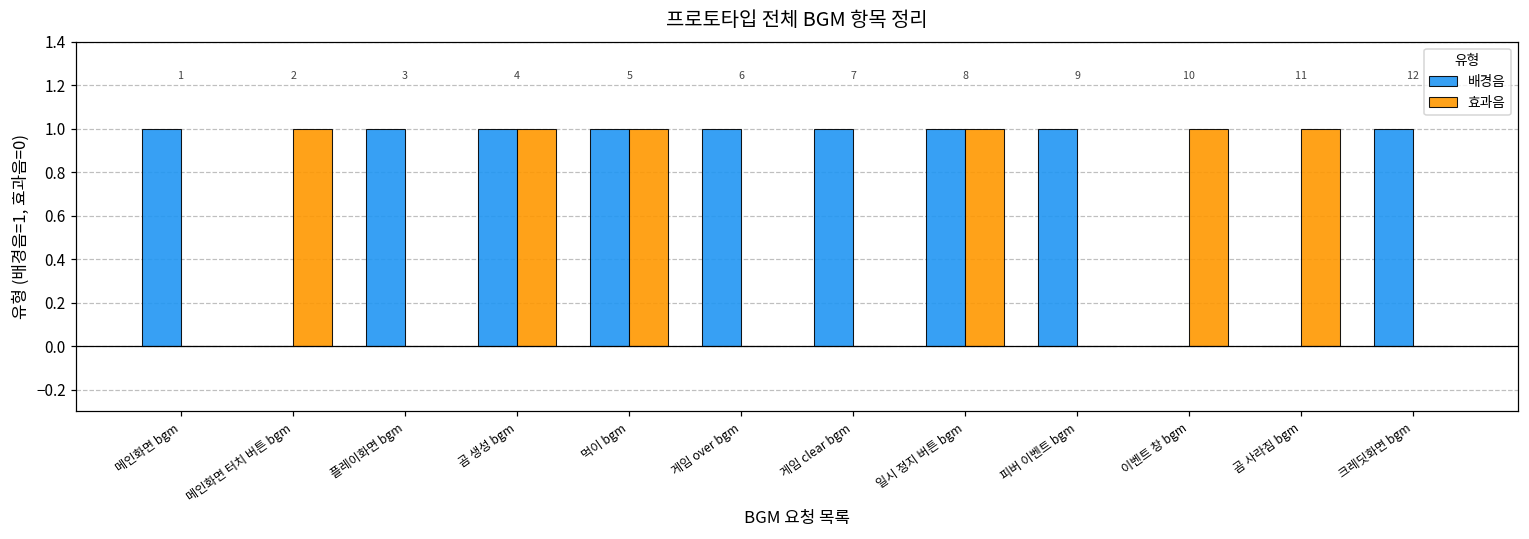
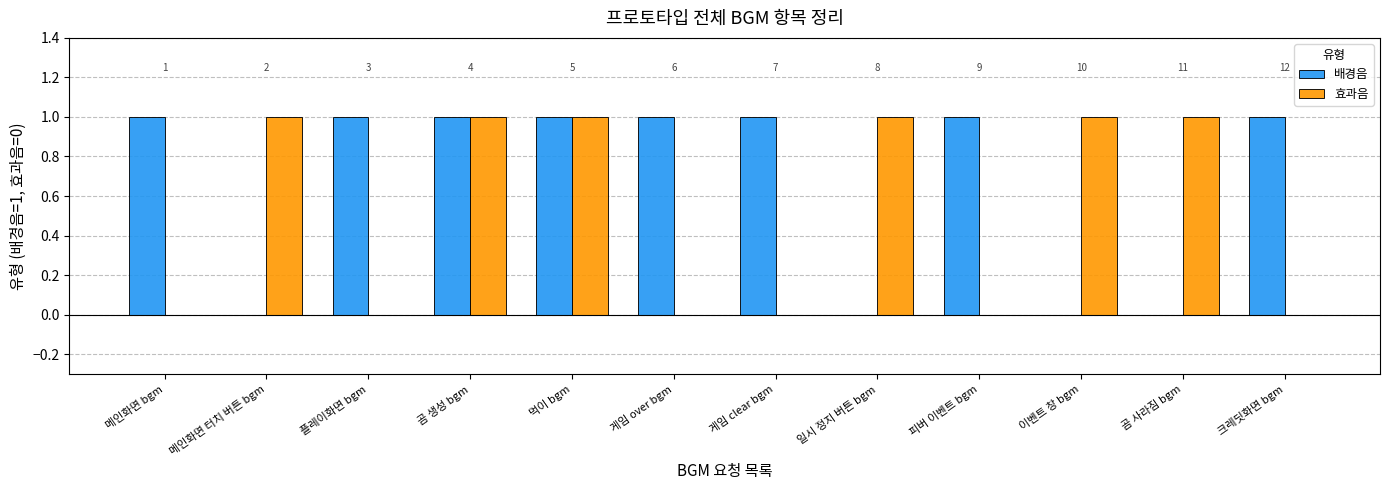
배경음, 일시 정지 버튼 bgm: 1 -> 0
